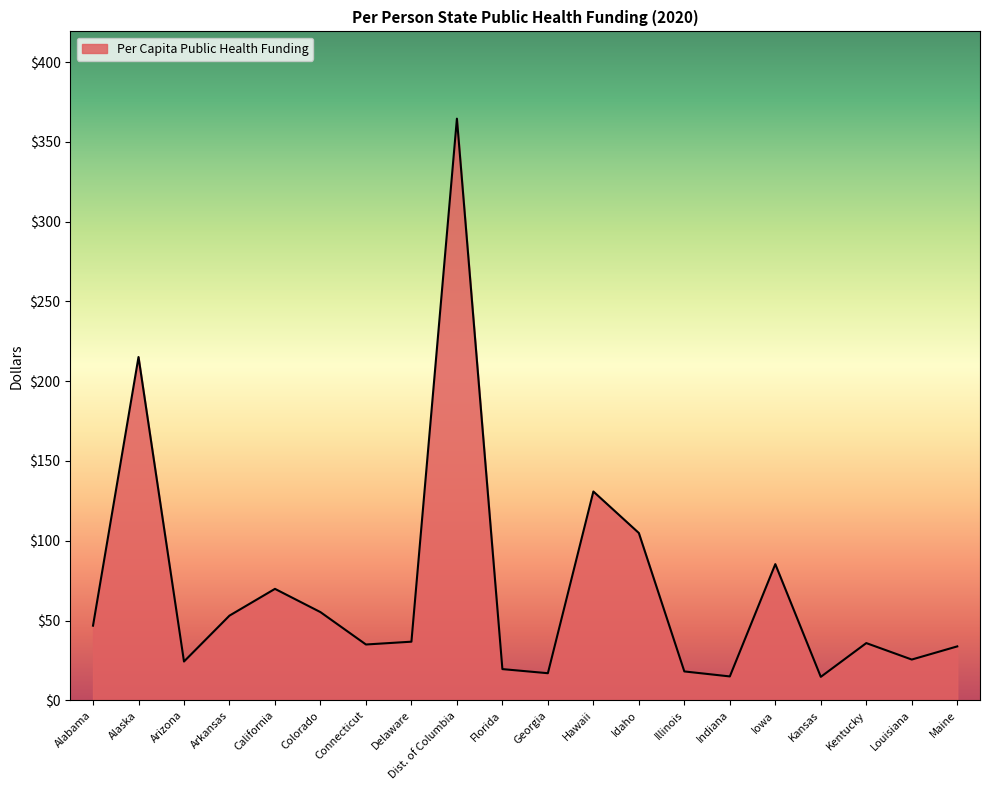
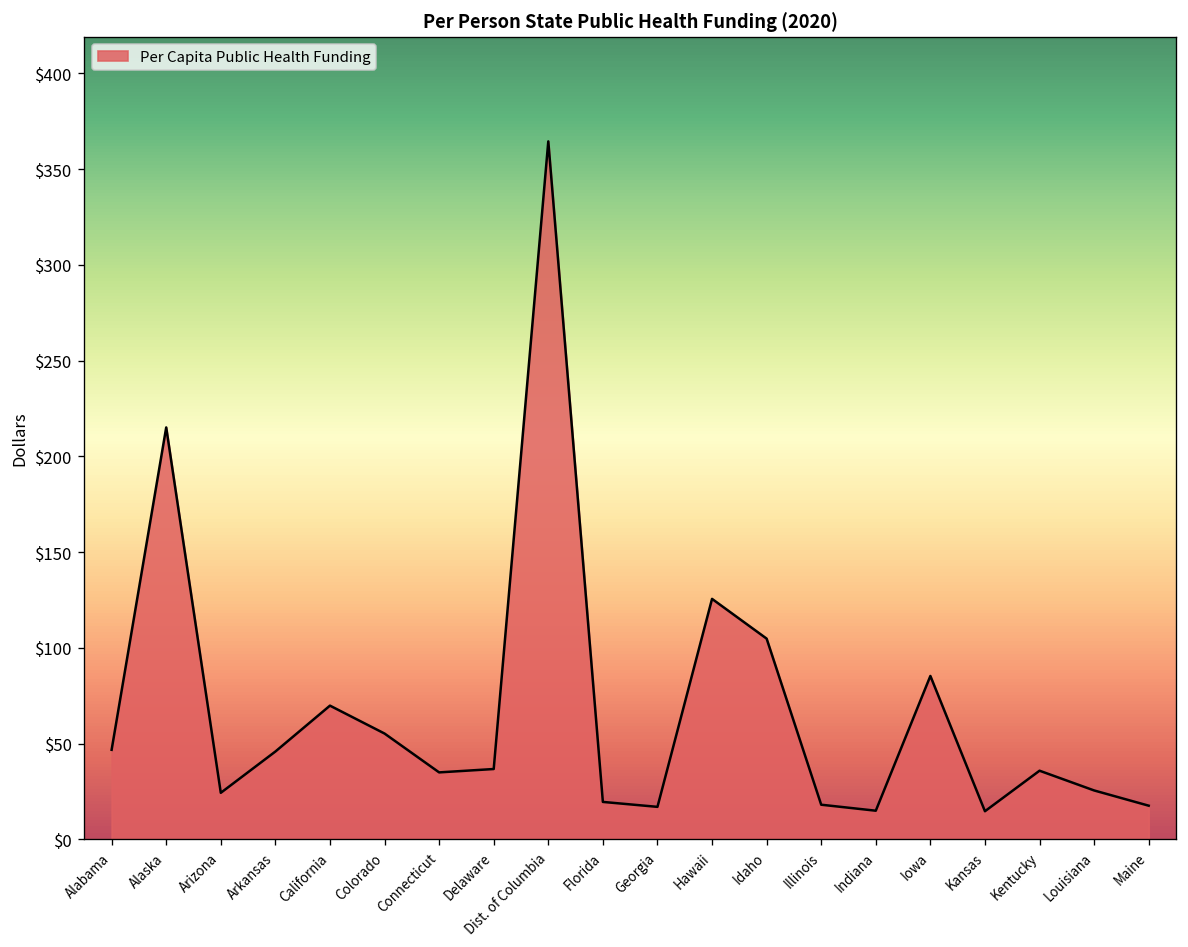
Arkansas: $53 -> $46
Hawaii: $131 -> $126
Maine: $34 -> $18
